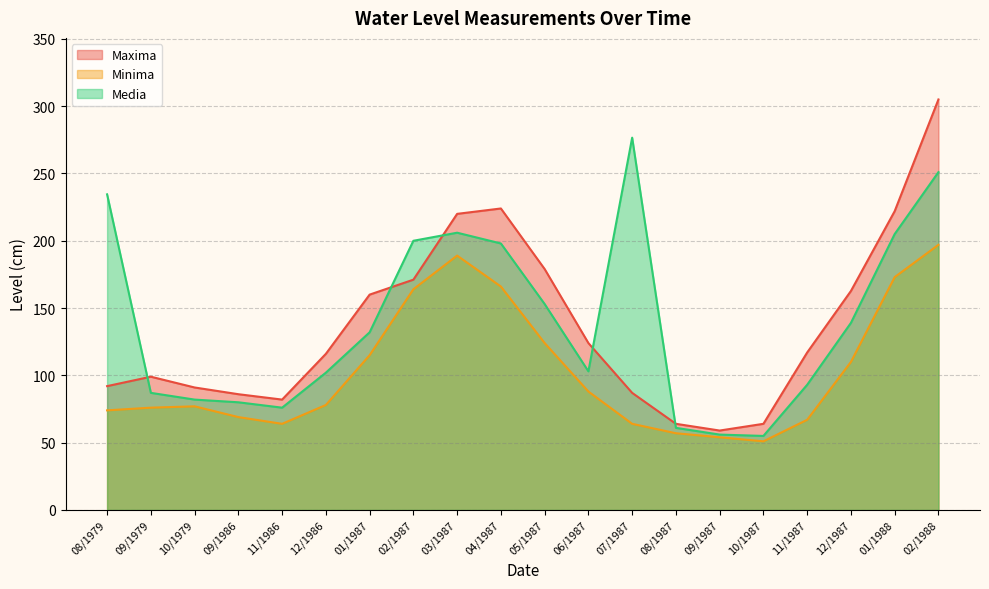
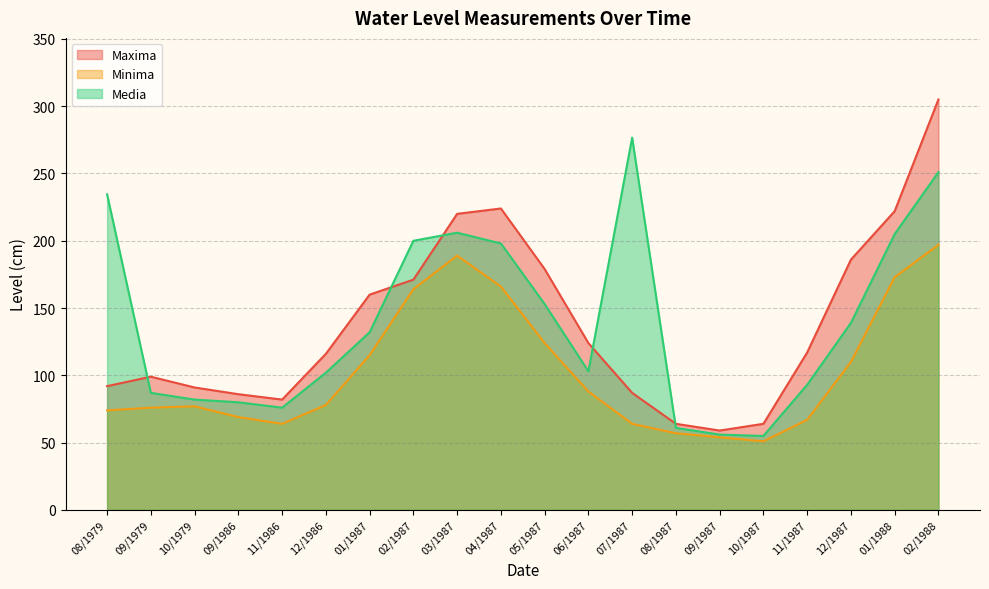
Maxima, 12/1987: 163 -> 186
